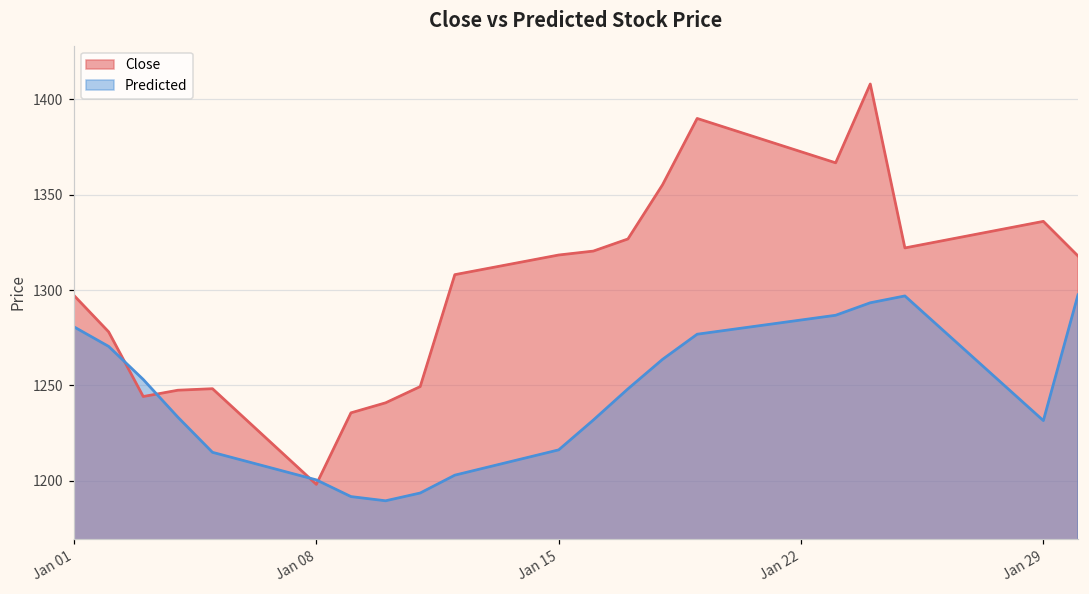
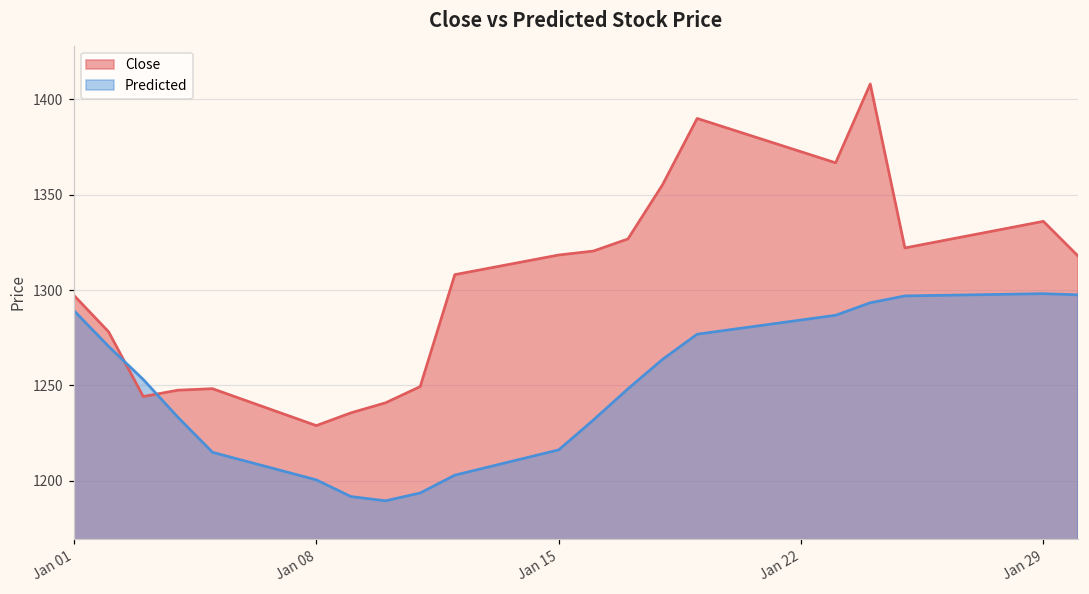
Predicted, Jan 01: 1281 -> 1289
Close, Jan 08: 1198 -> 1229
Predicted, Jan 29: 1232 -> 1298
